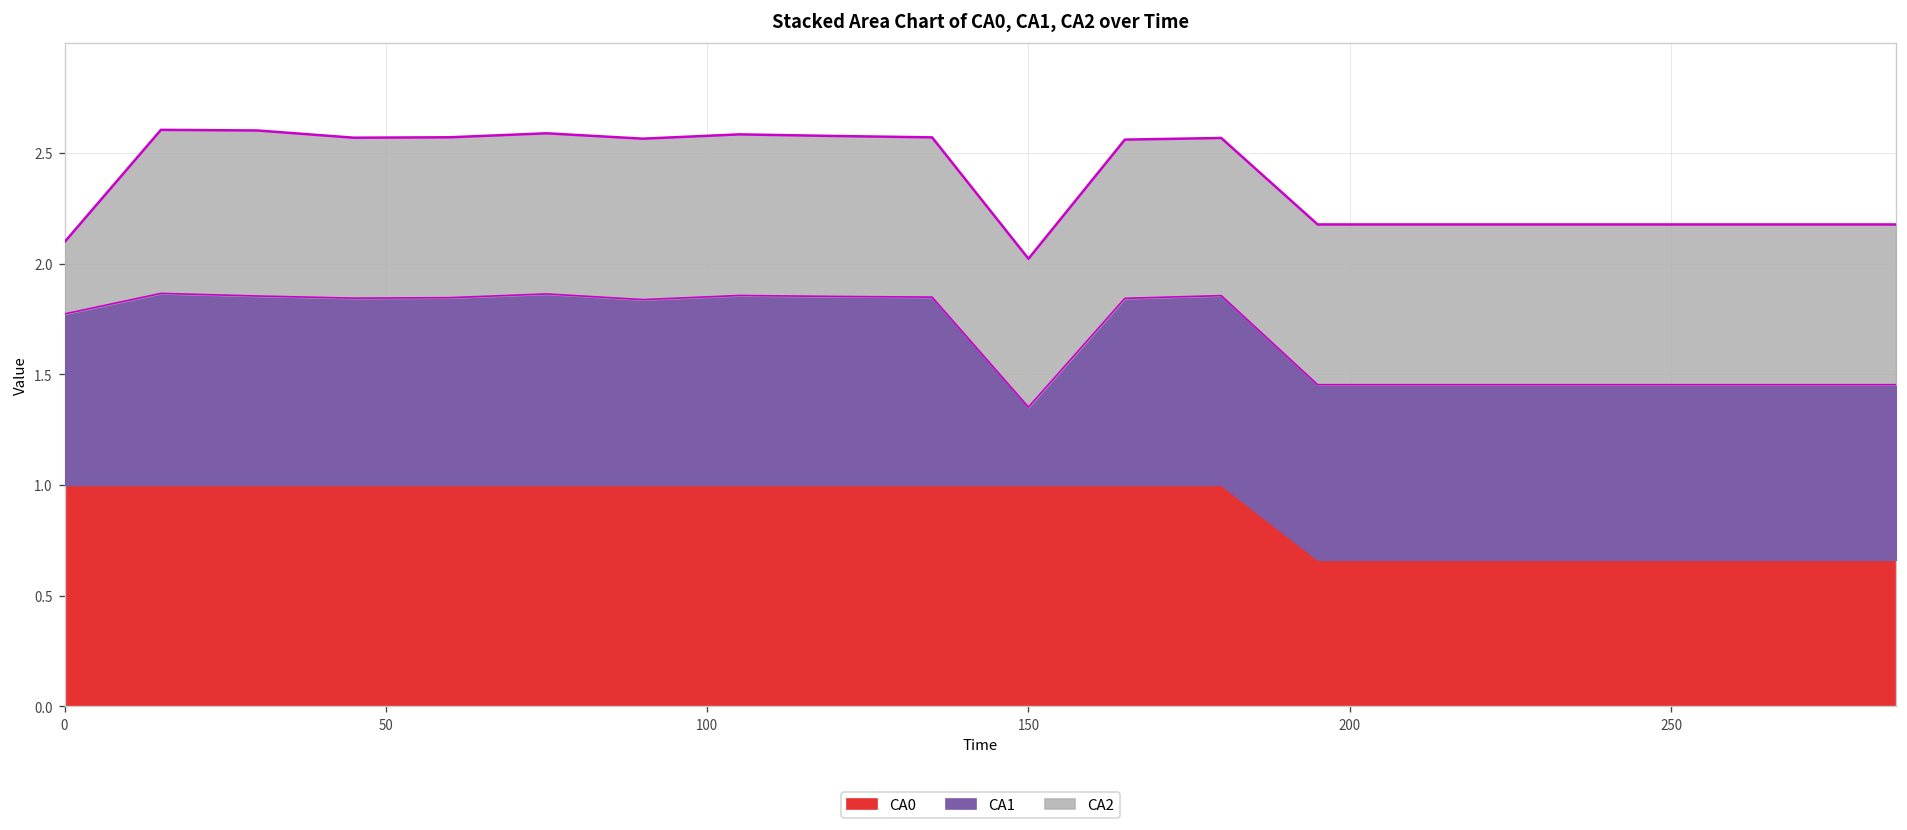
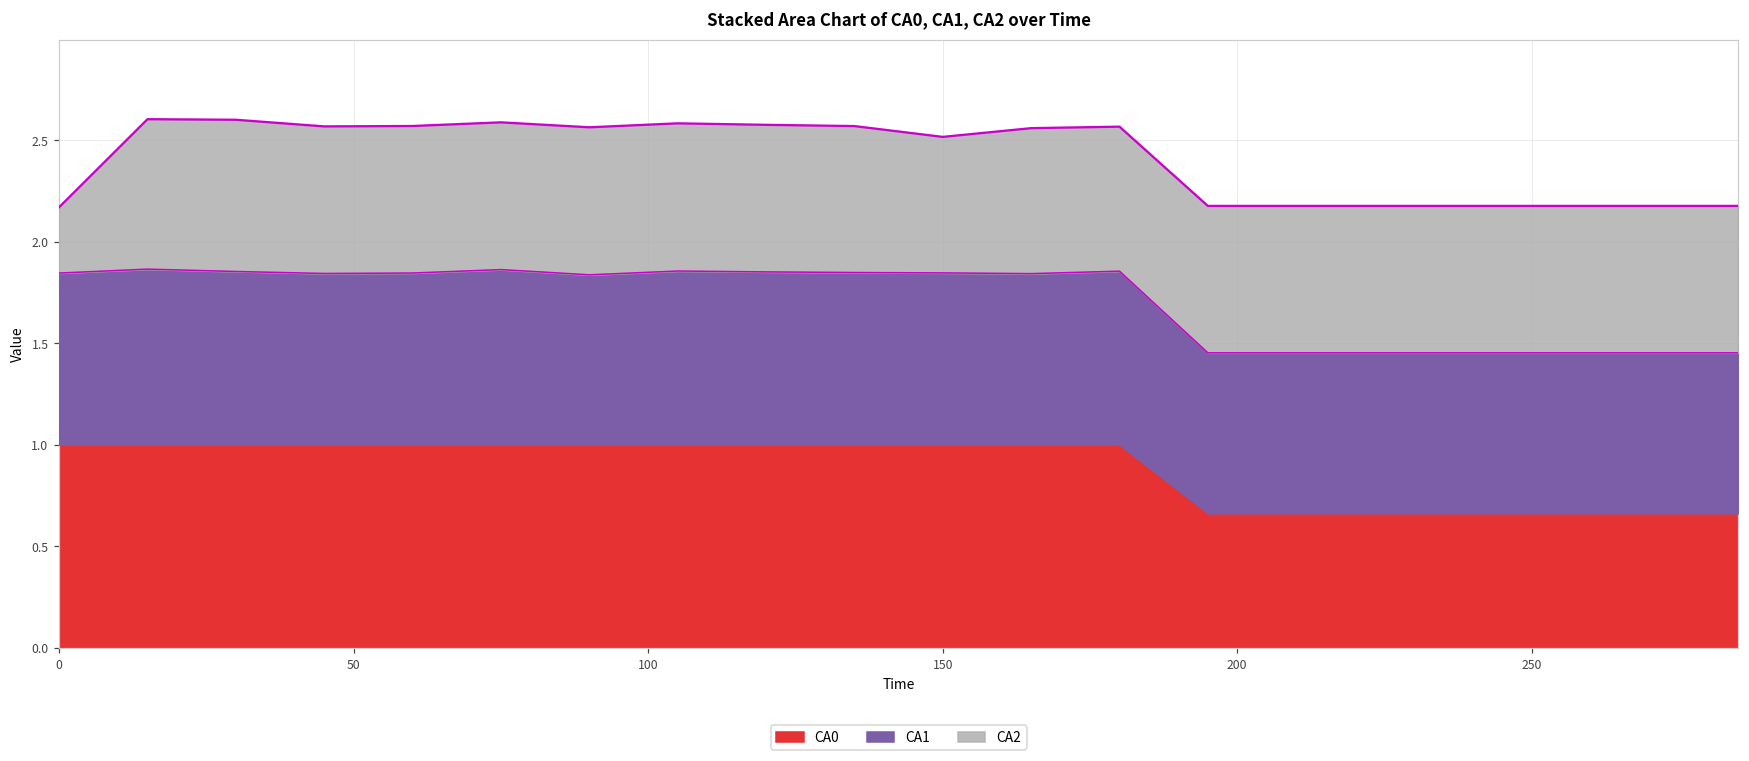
CA1, 0: 0.77 -> 0.85
CA1, 150: 0.35 -> 0.85
